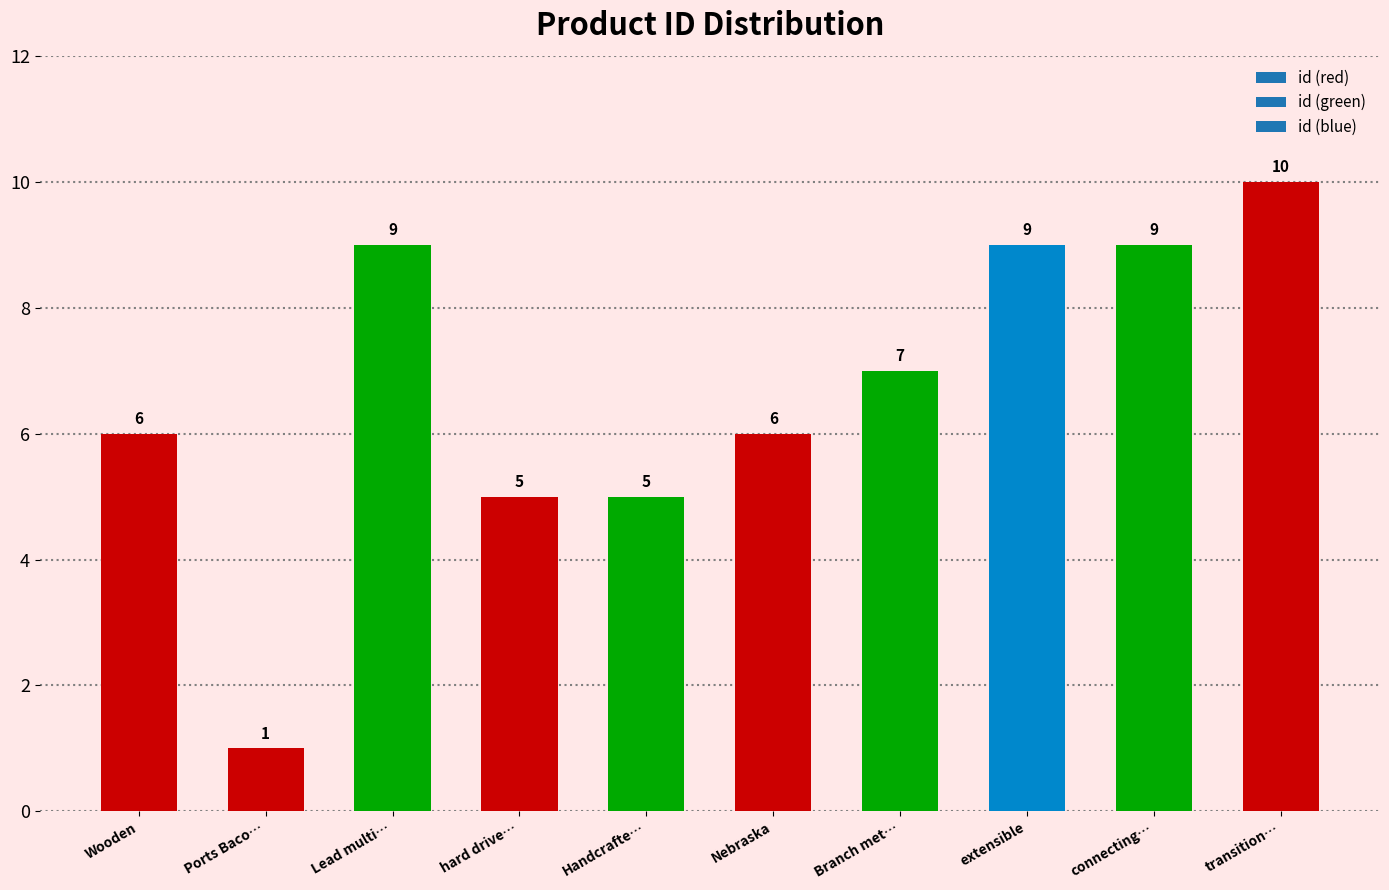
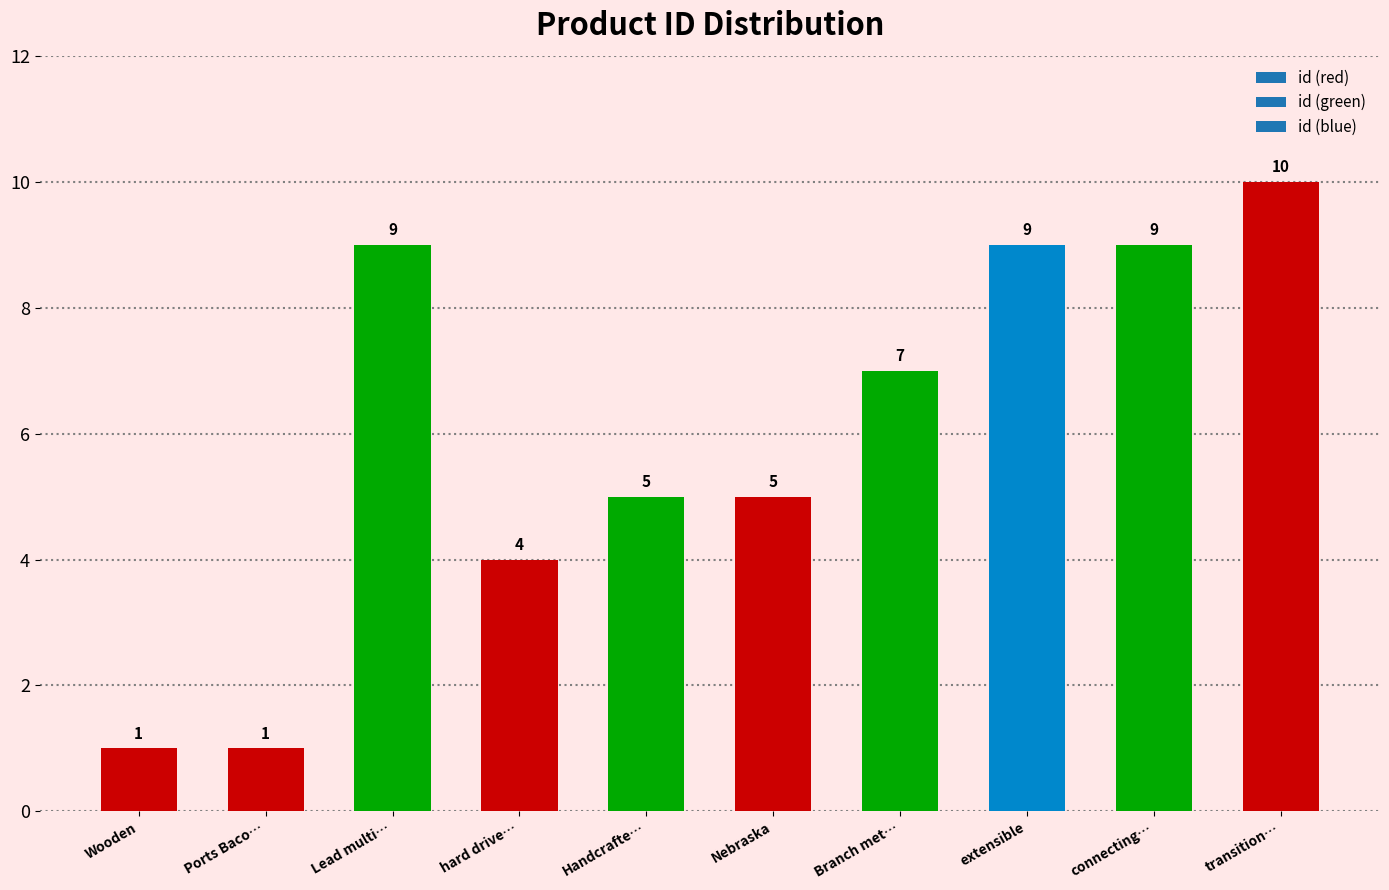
Wooden: 6 -> 1
hard drive…: 5 -> 4
Nebraska: 6 -> 5
